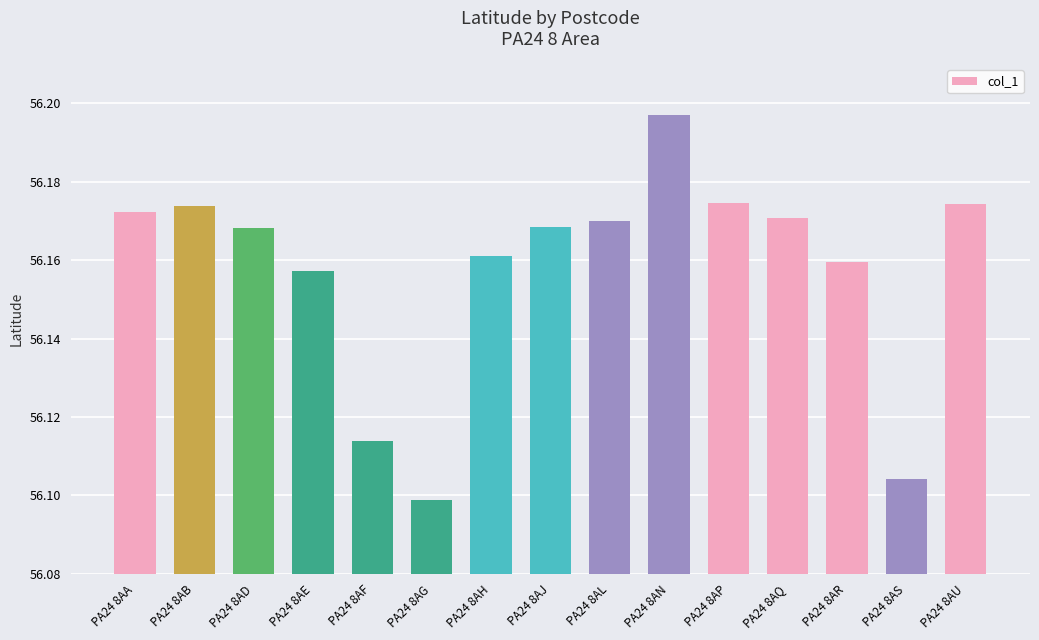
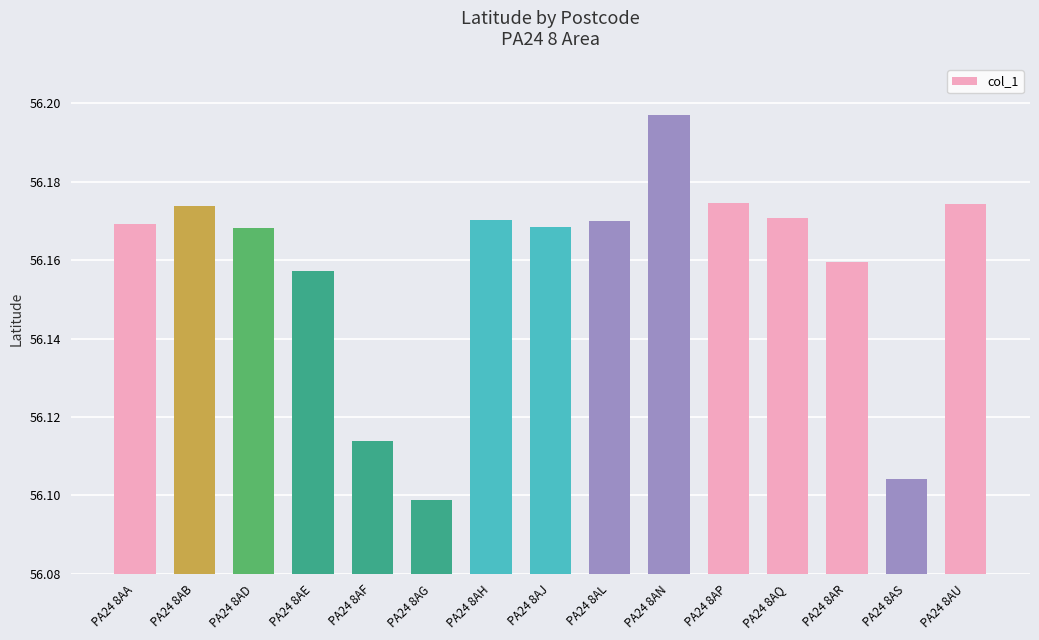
PA24 8AA: 56.172 -> 56.169
PA24 8AH: 56.161 -> 56.170
